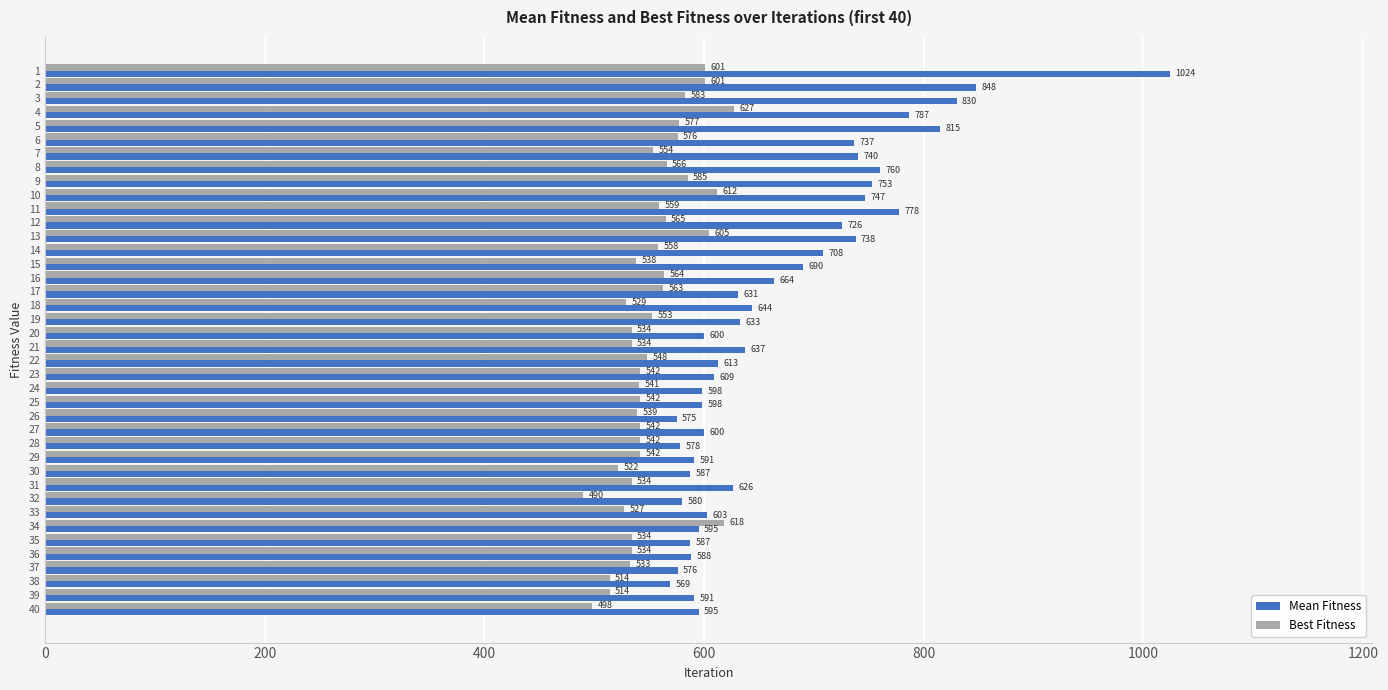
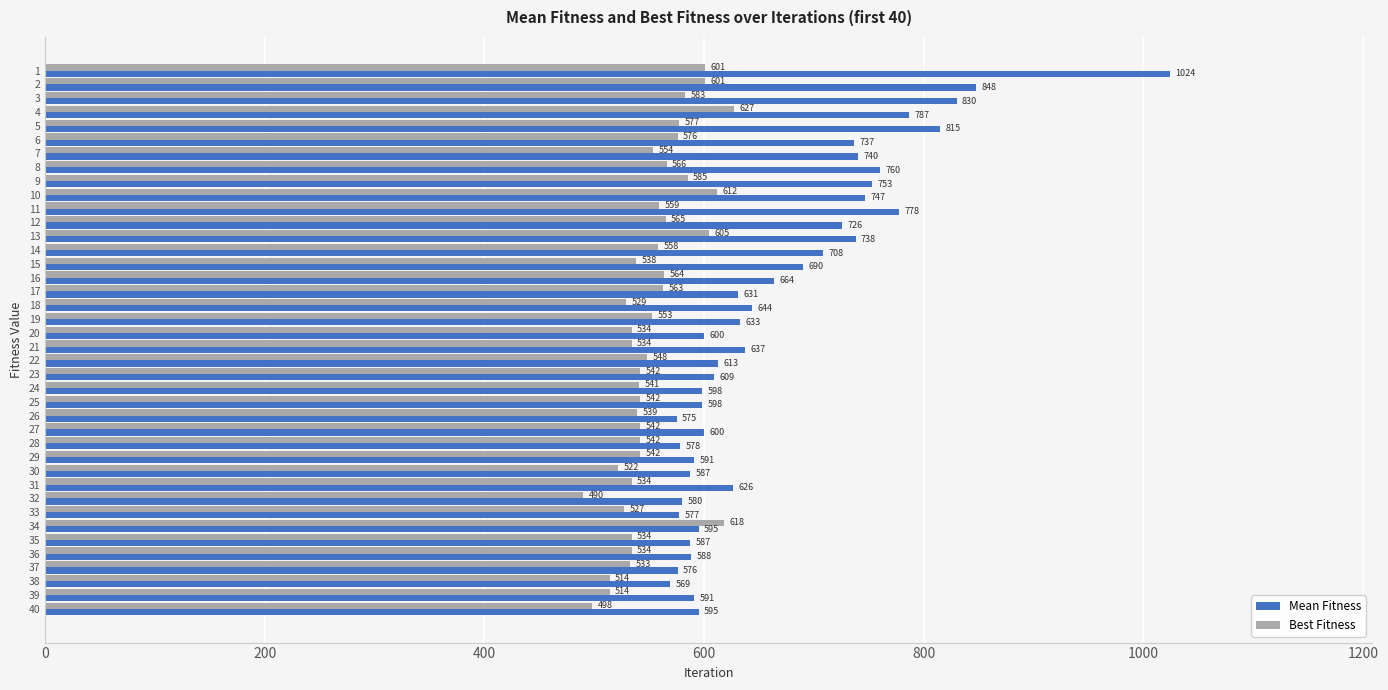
Mean Fitness, 33: 603 -> 577
